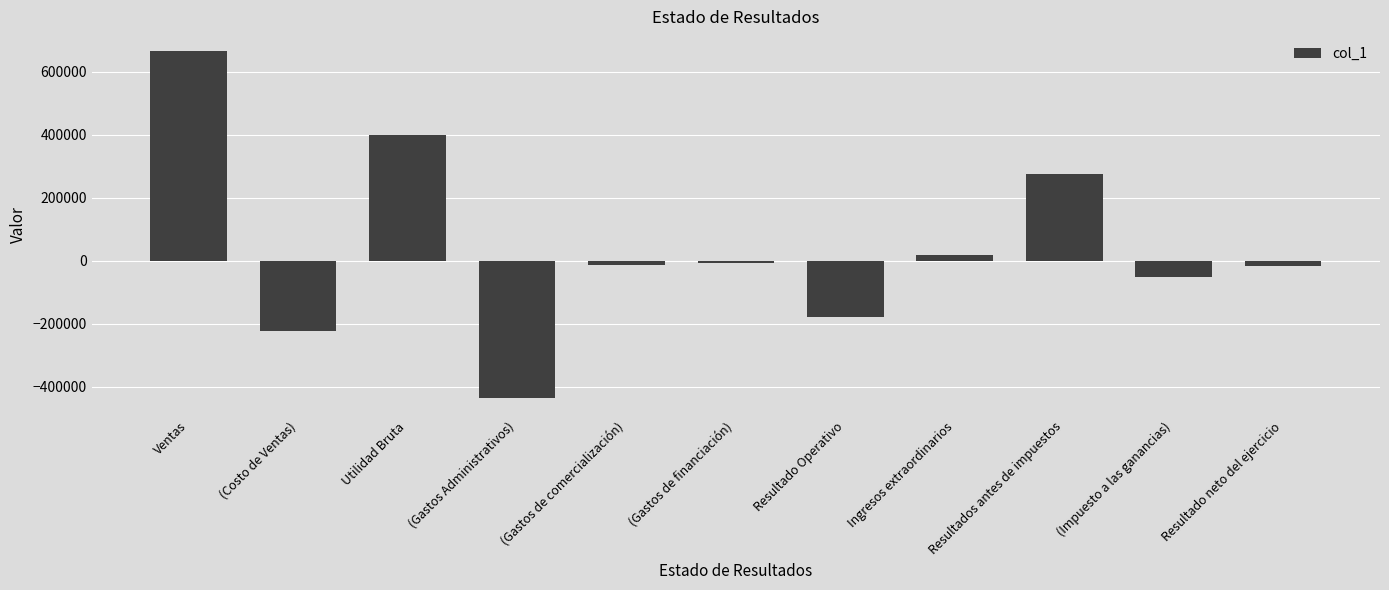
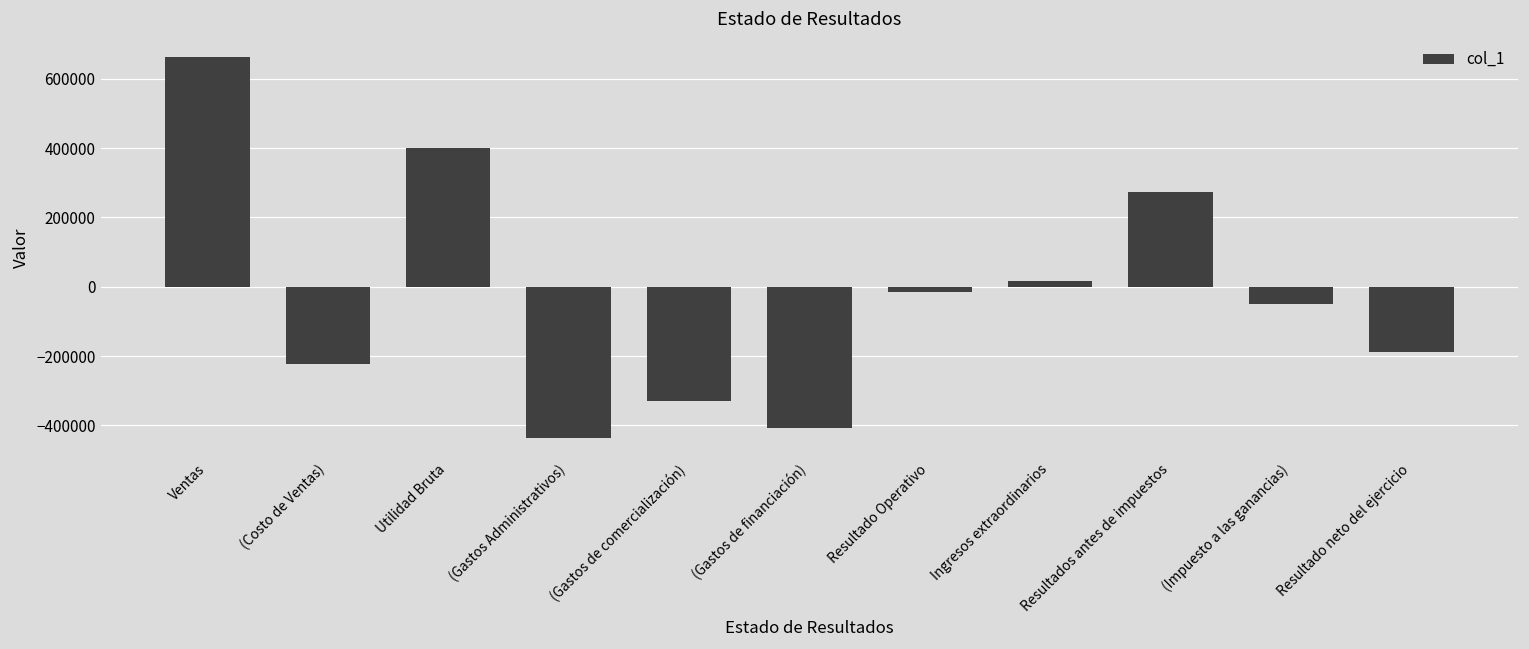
(Gastos de comercialización): -10000 -> -330000
(Gastos de financiación): -10000 -> -410000
Resultado Operativo: -180000 -> -10000
Resultado neto del ejercicio: -20000 -> -190000
